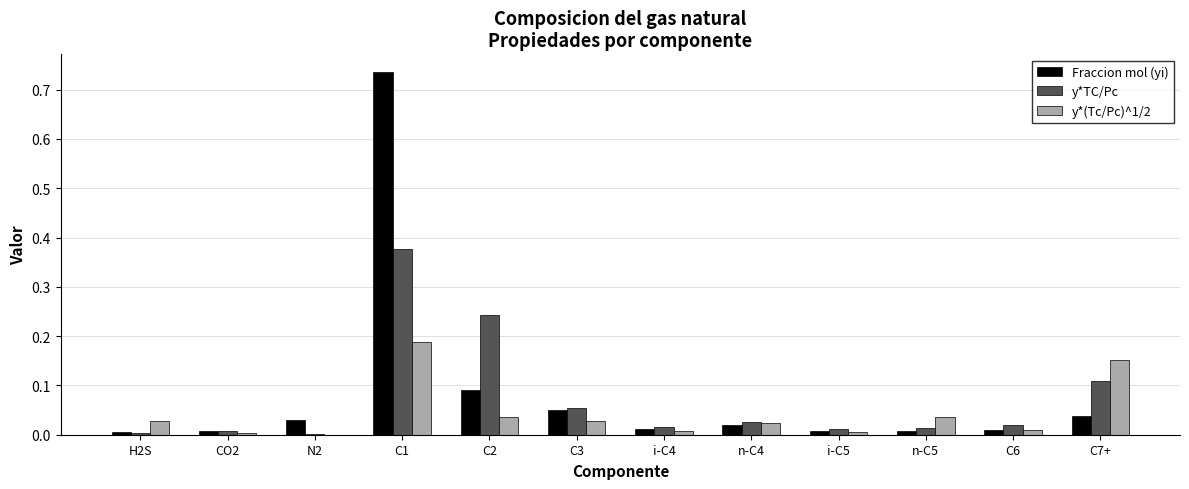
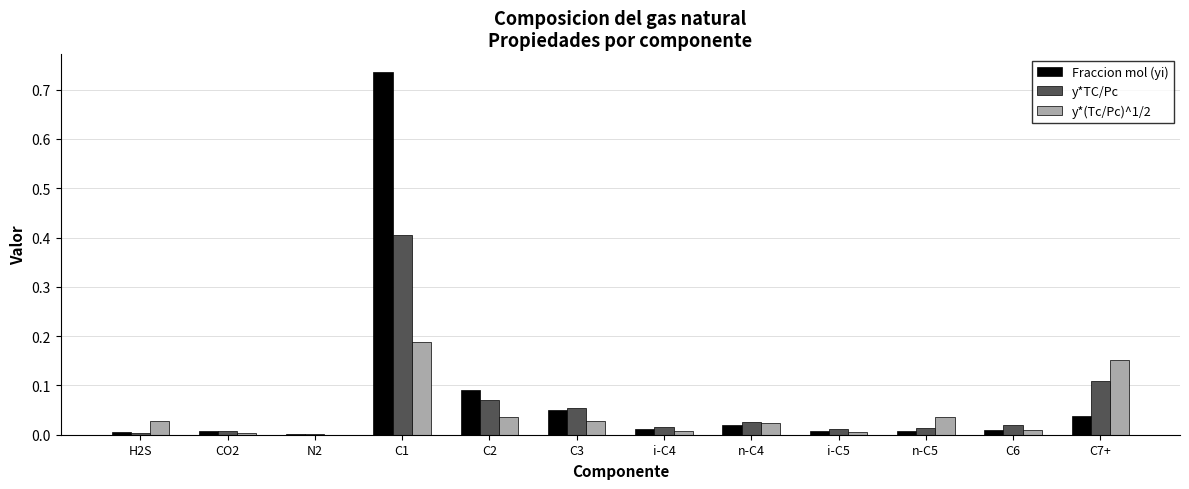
Fraccion mol (yi), N2: 0.03 -> 0.00
y*TC/Pc, C1: 0.38 -> 0.41
y*TC/Pc, C2: 0.24 -> 0.07
